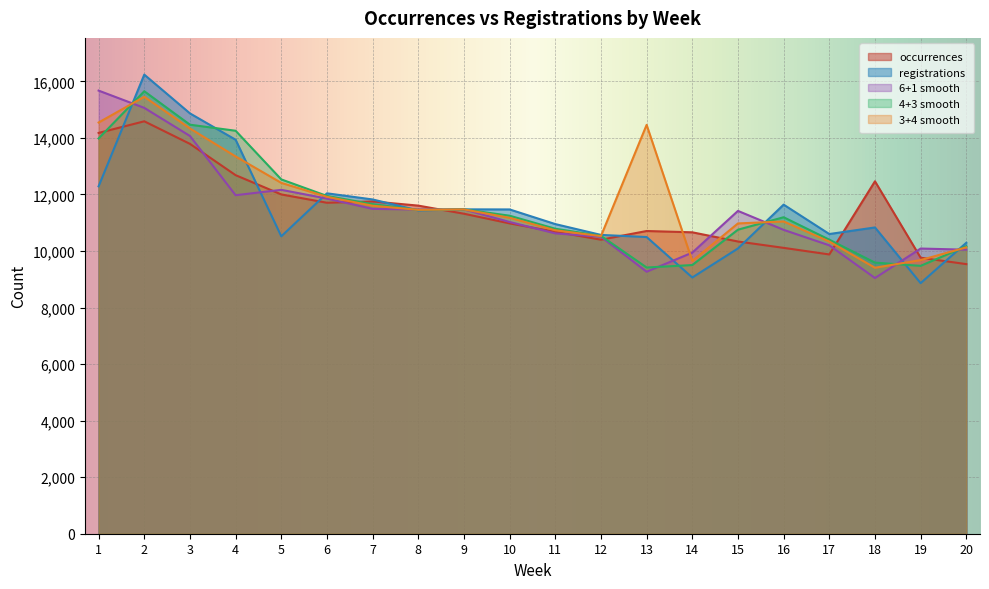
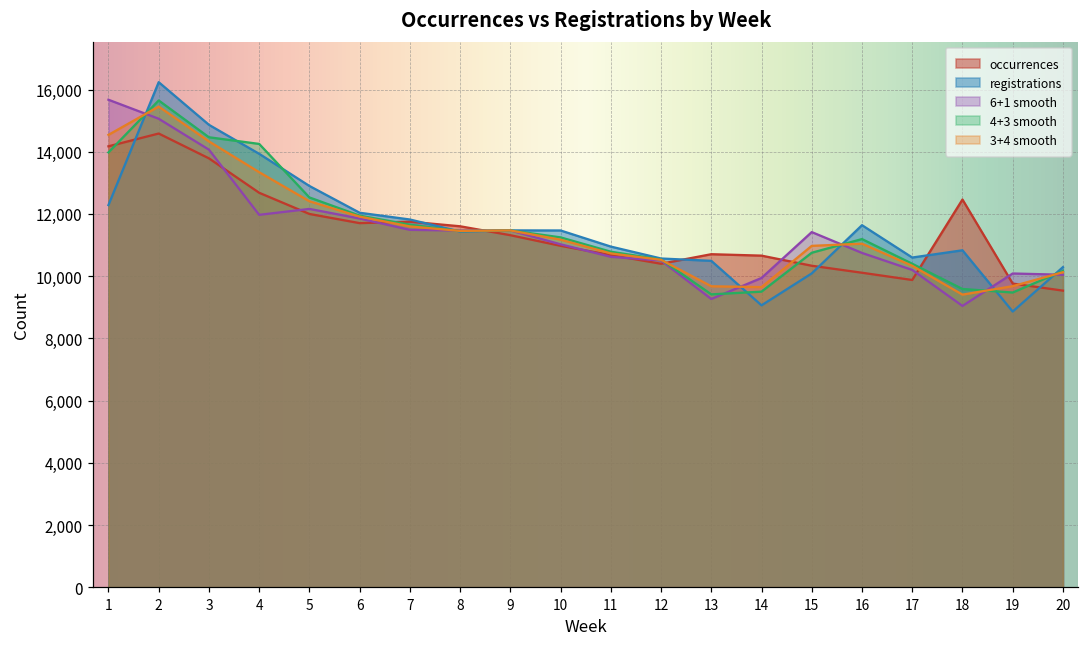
registrations, 5: 10,500 -> 12,900
3+4 smooth, 13: 14,500 -> 9,700
